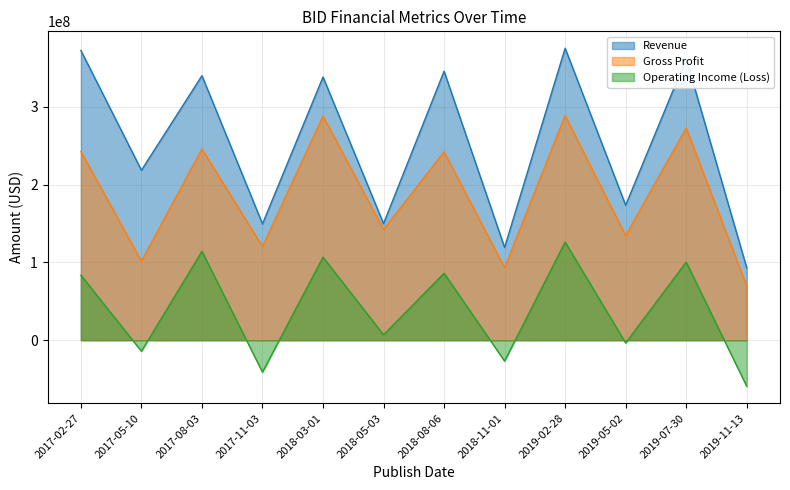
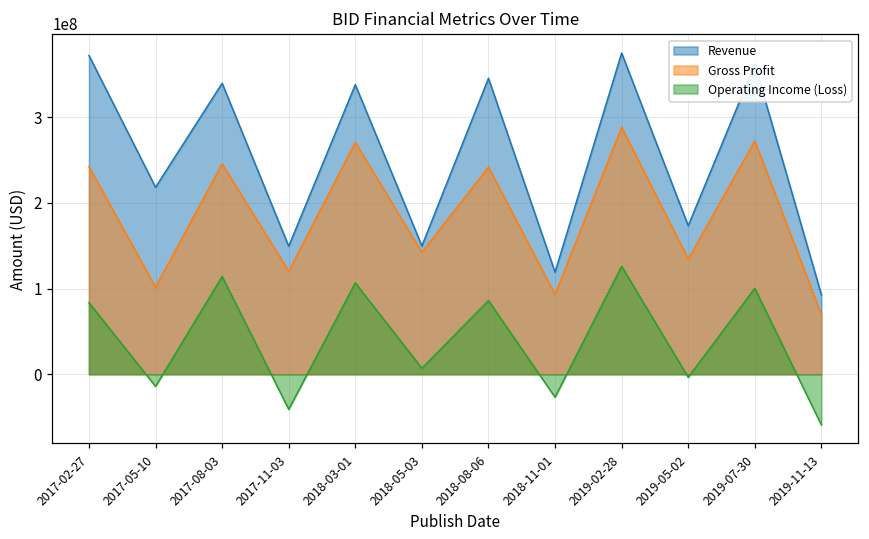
Gross Profit, 2018-03-01: 290000000 -> 270000000
